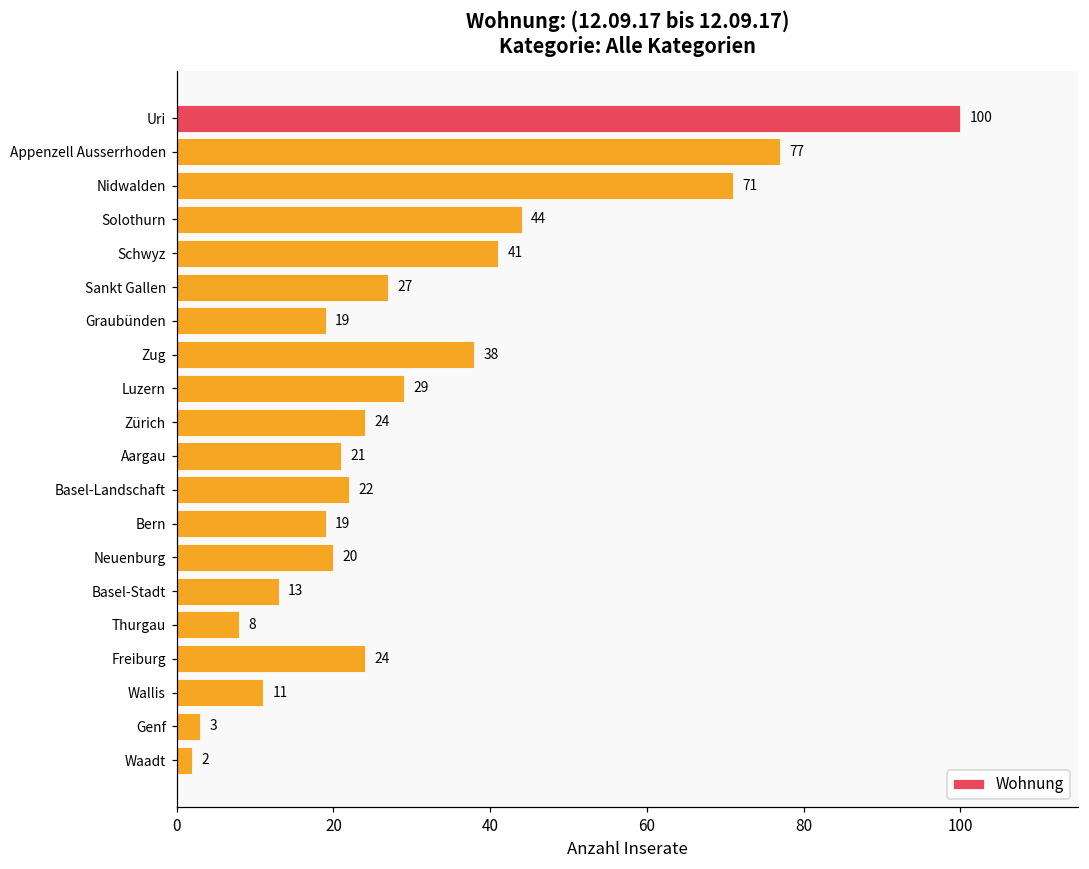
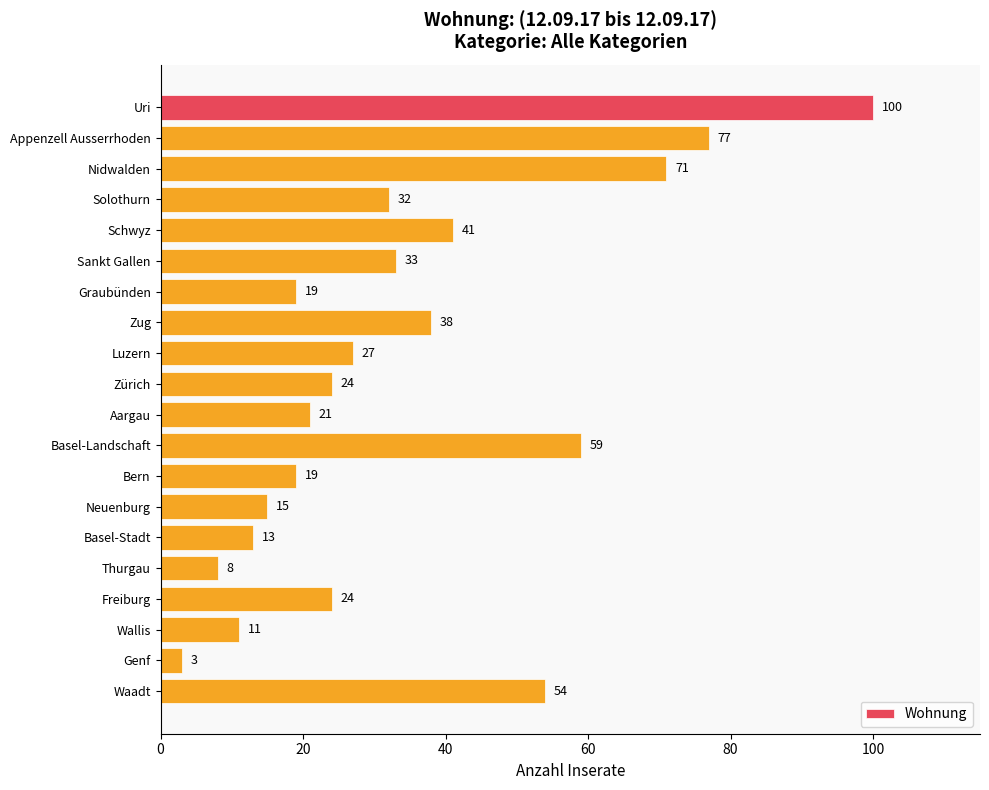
Solothurn: 44 -> 32
Sankt Gallen: 27 -> 33
Luzern: 29 -> 27
Basel-Landschaft: 22 -> 59
Neuenburg: 20 -> 15
Waadt: 2 -> 54
